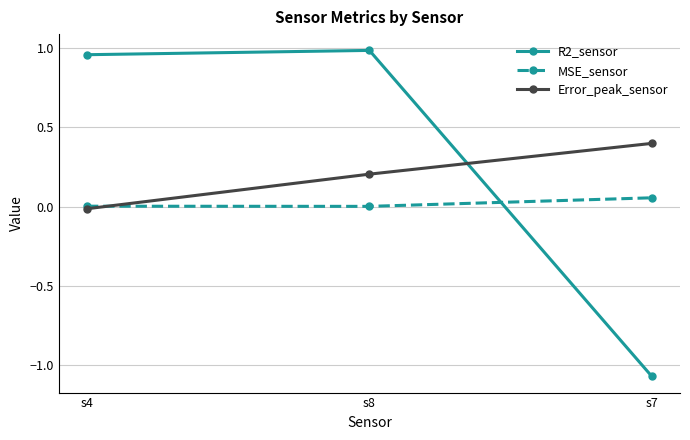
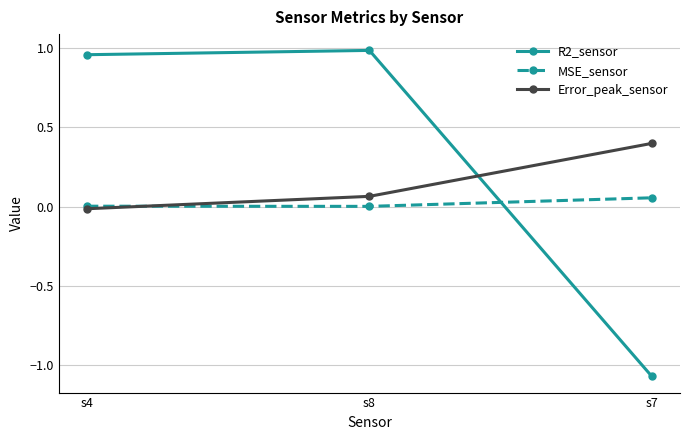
Error_peak_sensor, s8: 0.20 -> 0.06
